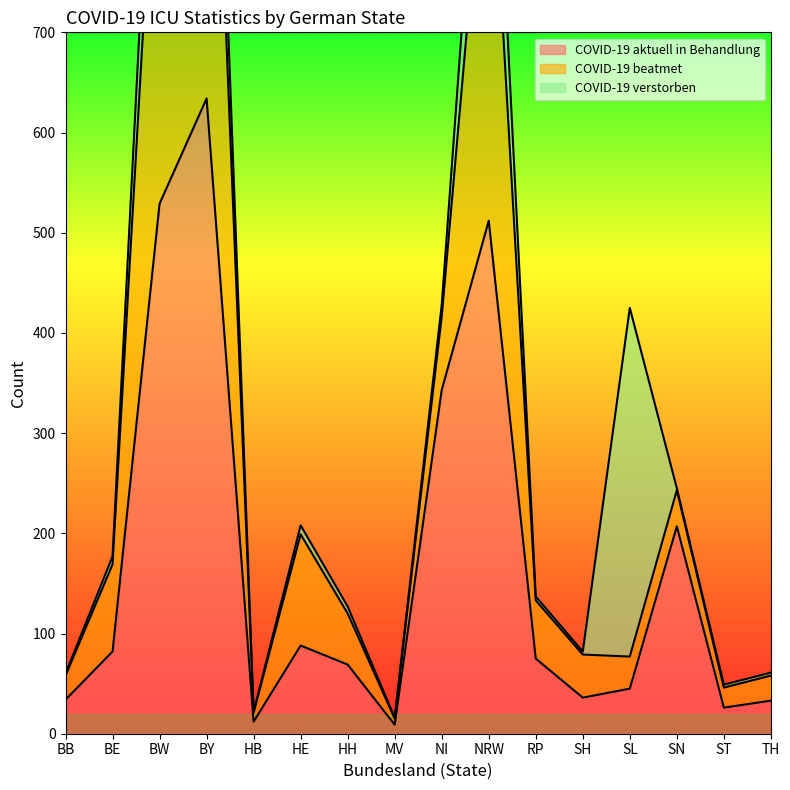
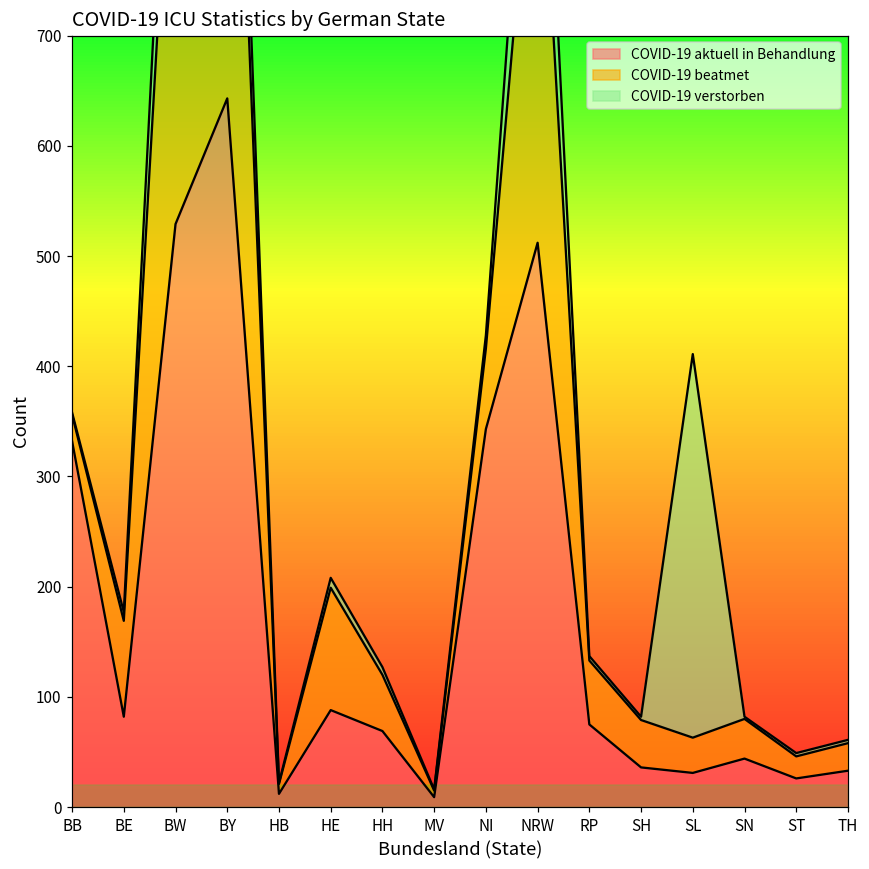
COVID-19 aktuell in Behandlung, BB: 34 -> 332
COVID-19 aktuell in Behandlung, BY: 634 -> 643
COVID-19 aktuell in Behandlung, SL: 45 -> 31
COVID-19 aktuell in Behandlung, SN: 207 -> 44
